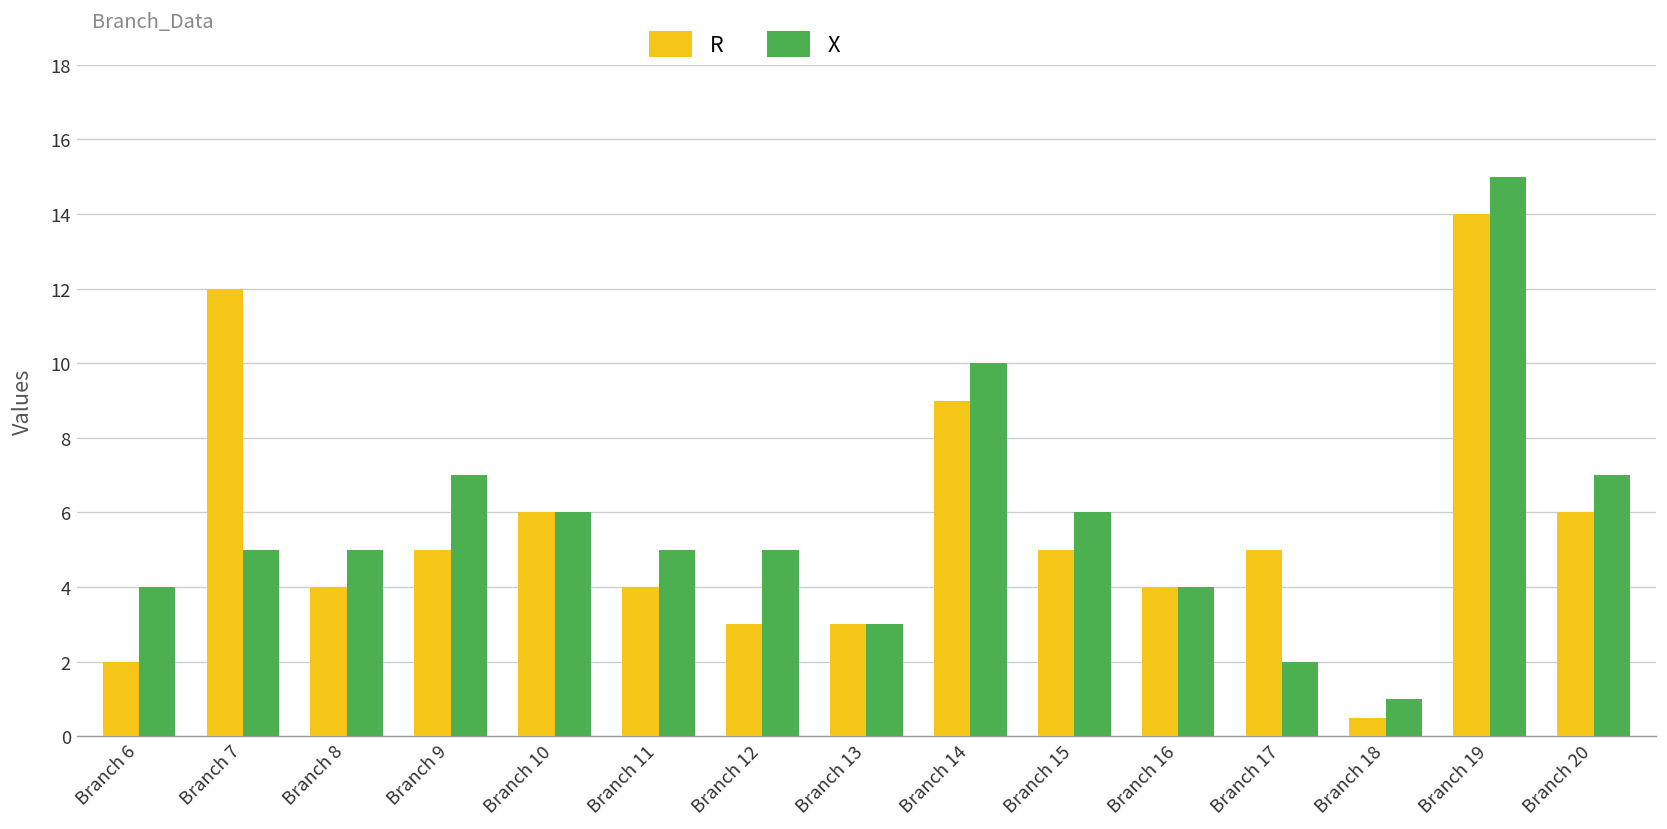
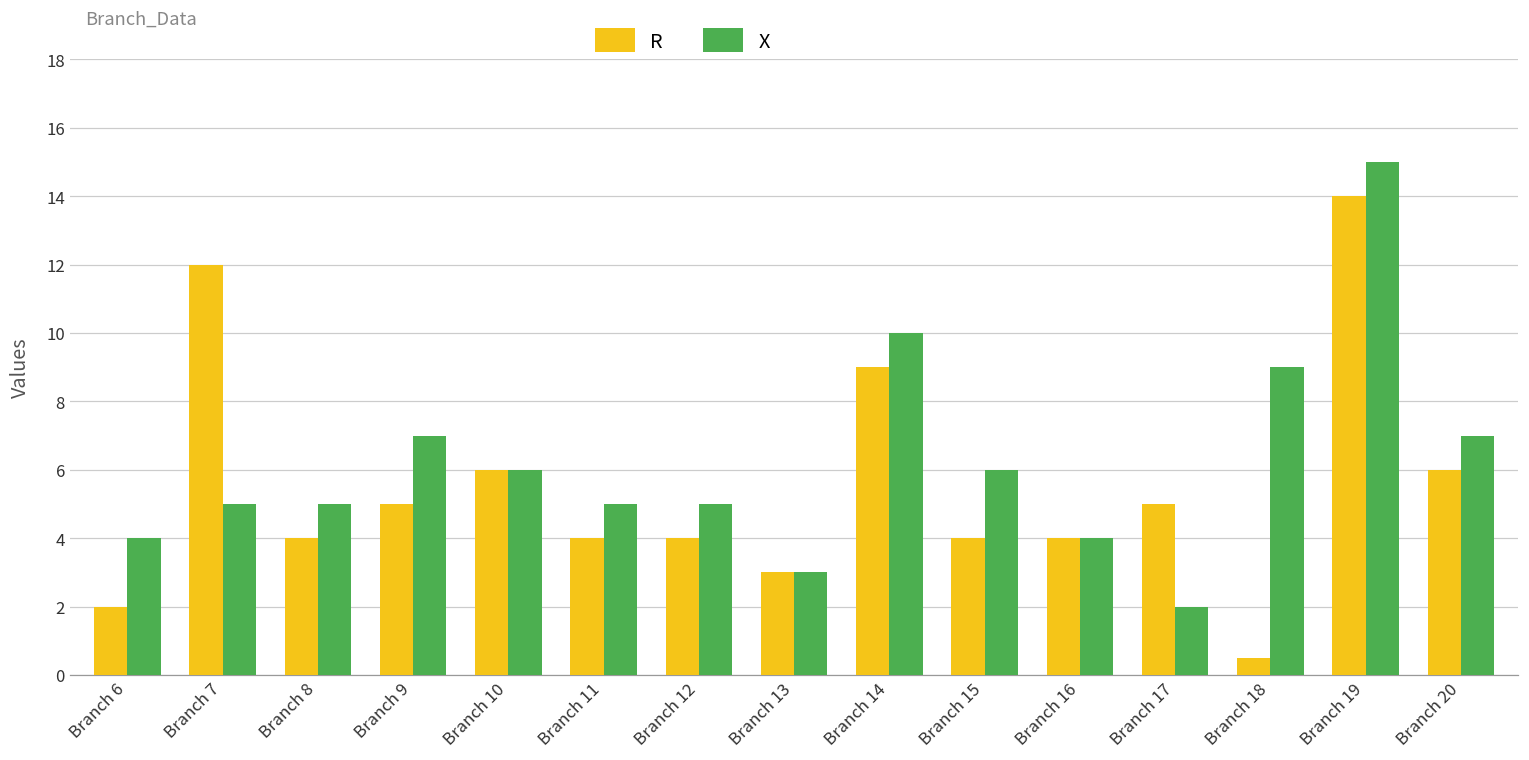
R, Branch 12: 3 -> 4
R, Branch 15: 5 -> 4
X, Branch 18: 1 -> 9
